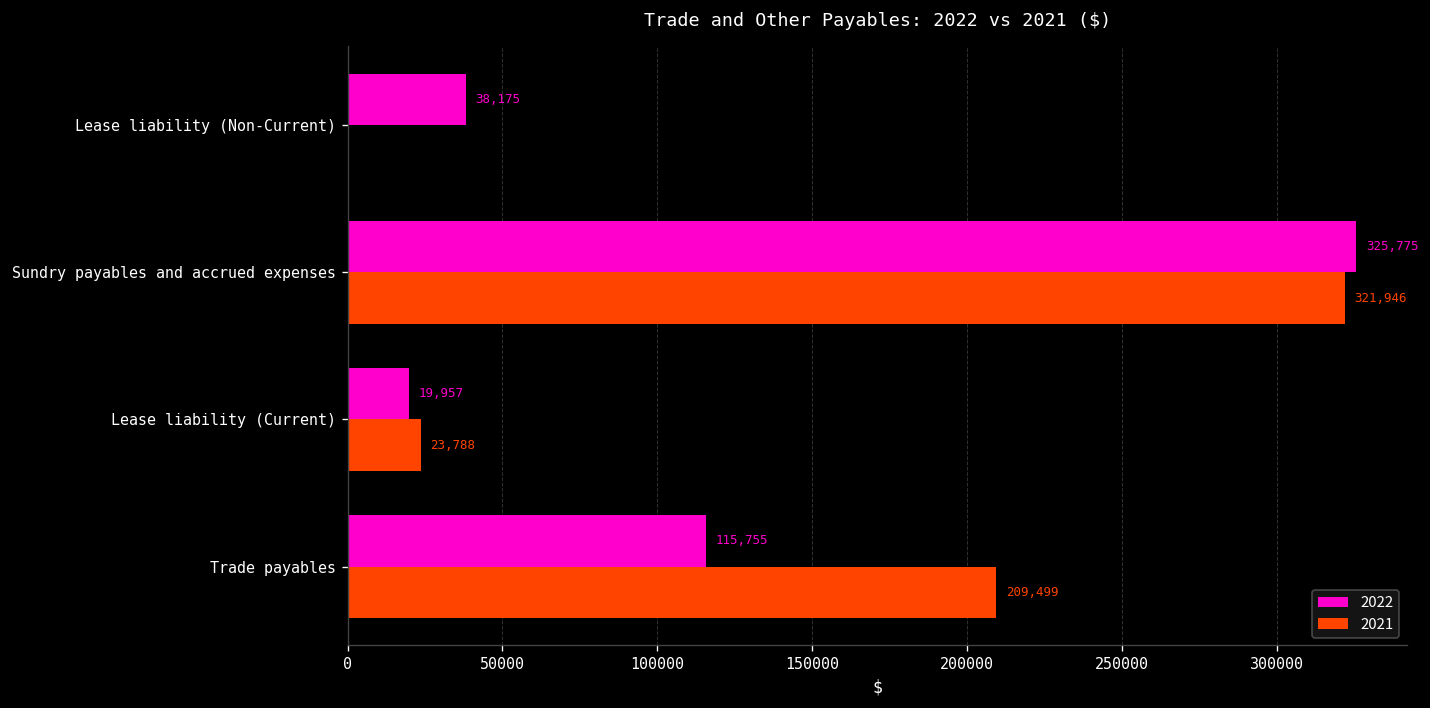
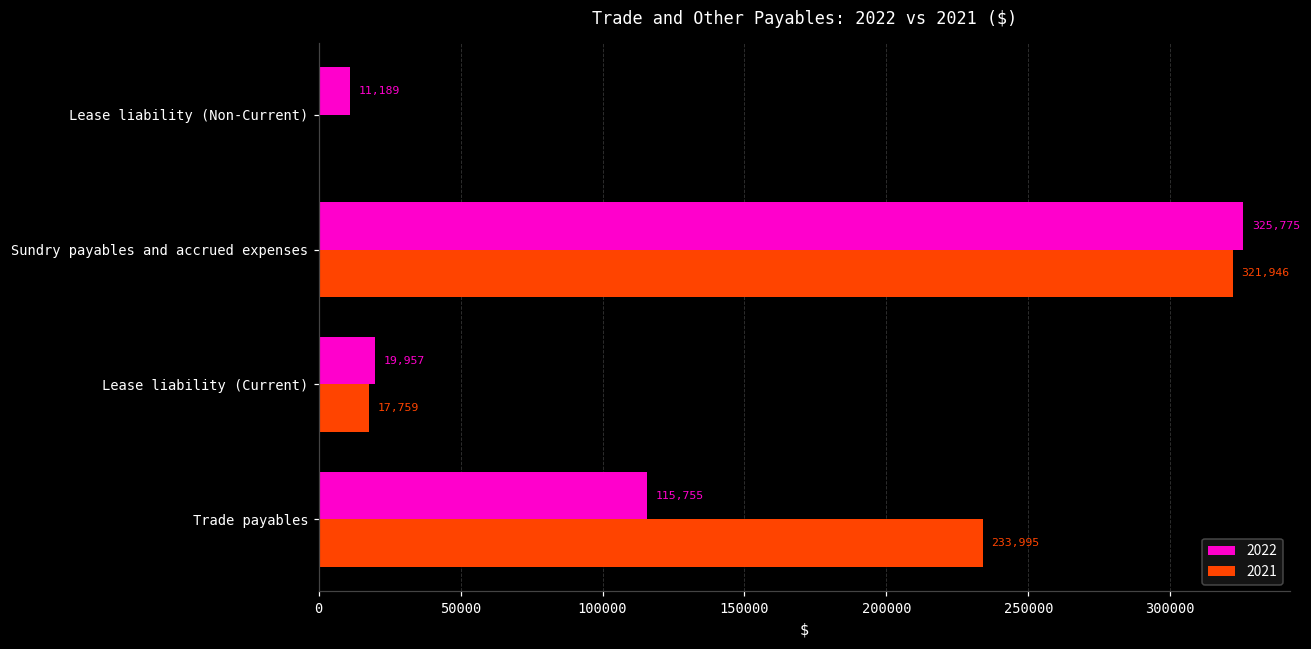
2022, Lease liability (Non-Current): 38,175 -> 11,189
2021, Lease liability (Current): 23,788 -> 17,759
2021, Trade payables: 209,499 -> 233,995
